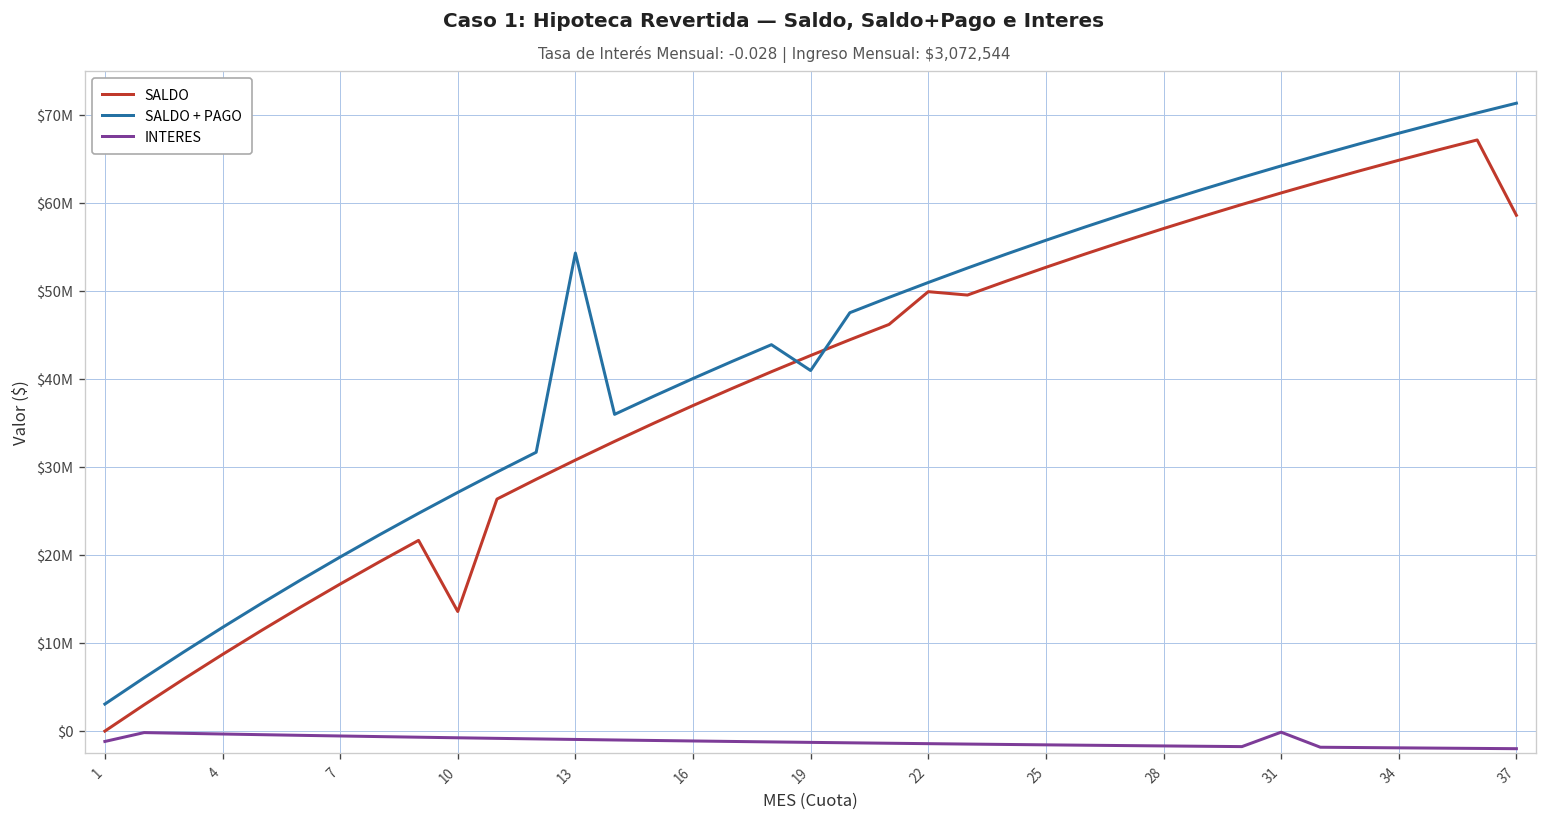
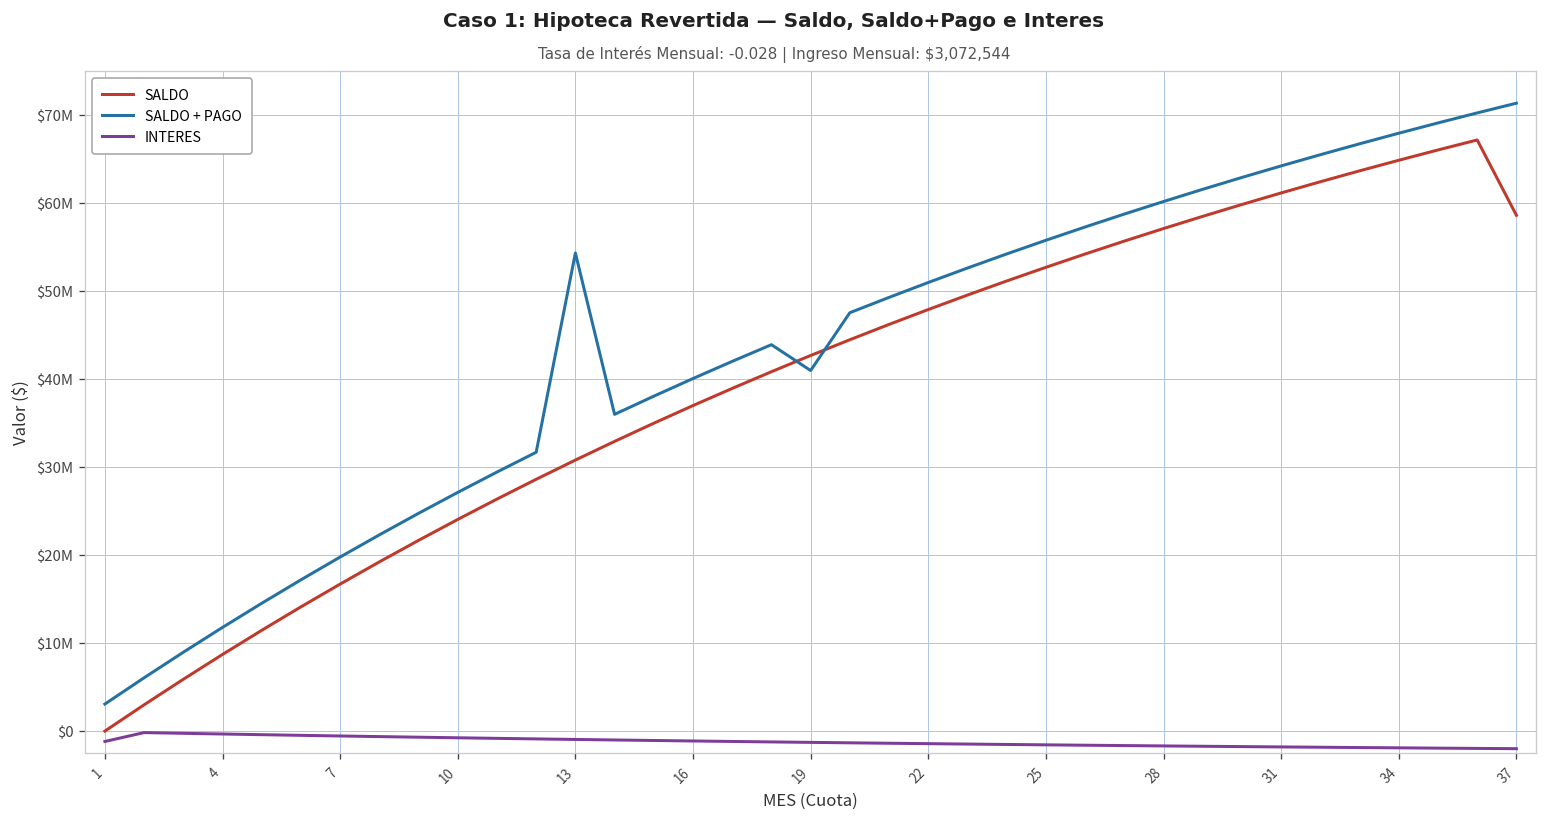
SALDO, 10: $14000000 -> $24000000
SALDO, 22: $50000000 -> $48000000
INTERES, 31: $0 -> $-2000000
